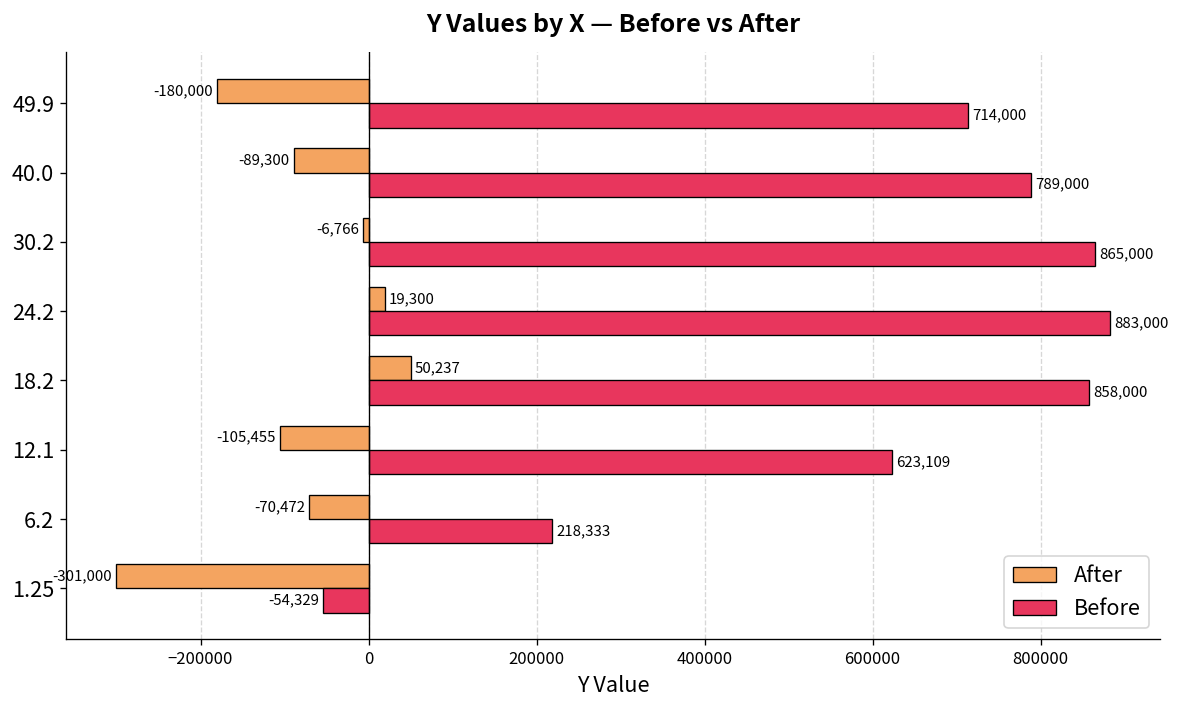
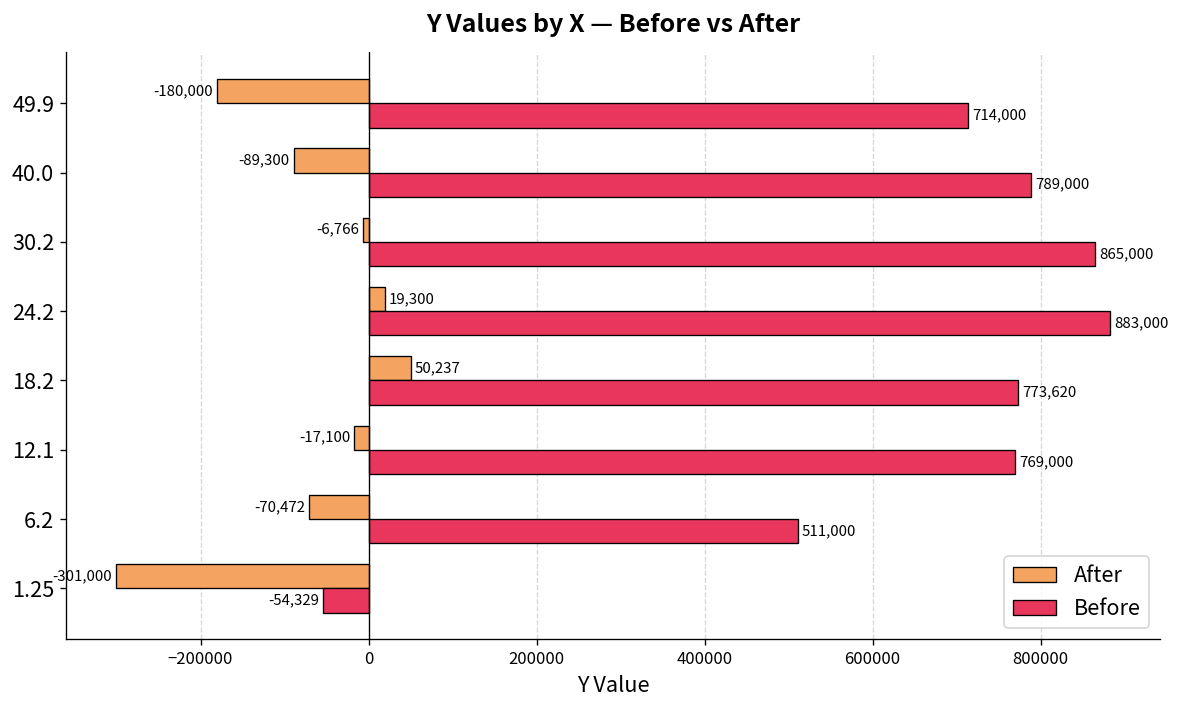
Before, 18.2: 858,000 -> 773,620
After, 12.1: -105,455 -> -17,100
Before, 12.1: 623,109 -> 769,000
Before, 6.2: 218,333 -> 511,000
